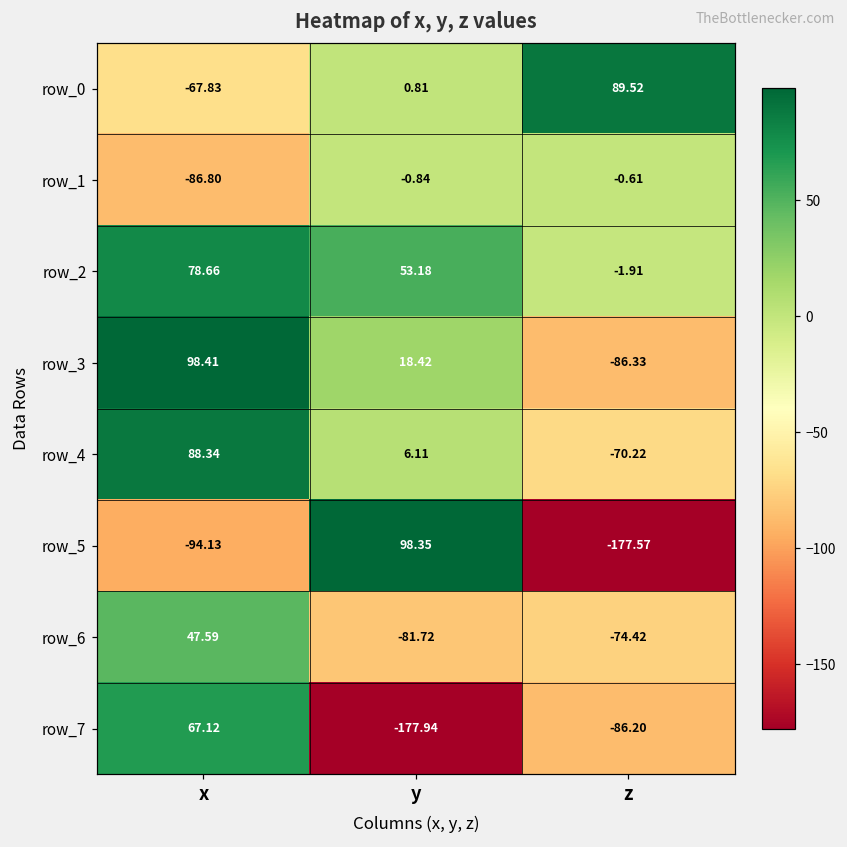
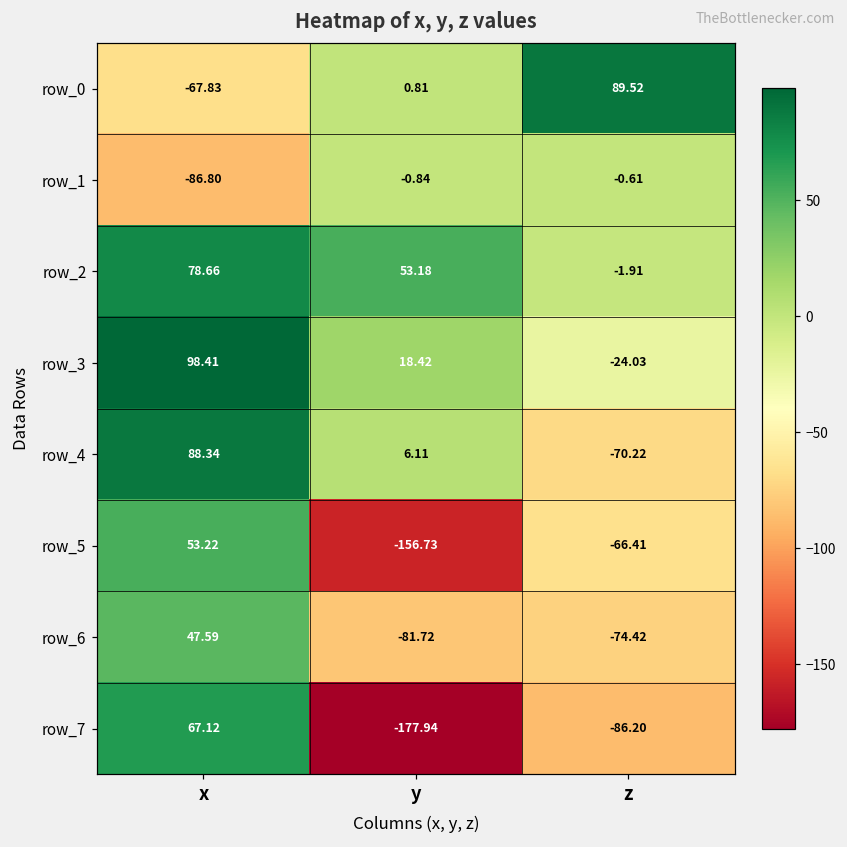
row_3, z: -86.33 -> -24.03
row_5, x: -94.13 -> 53.22
row_5, y: 98.35 -> -156.73
row_5, z: -177.57 -> -66.41
